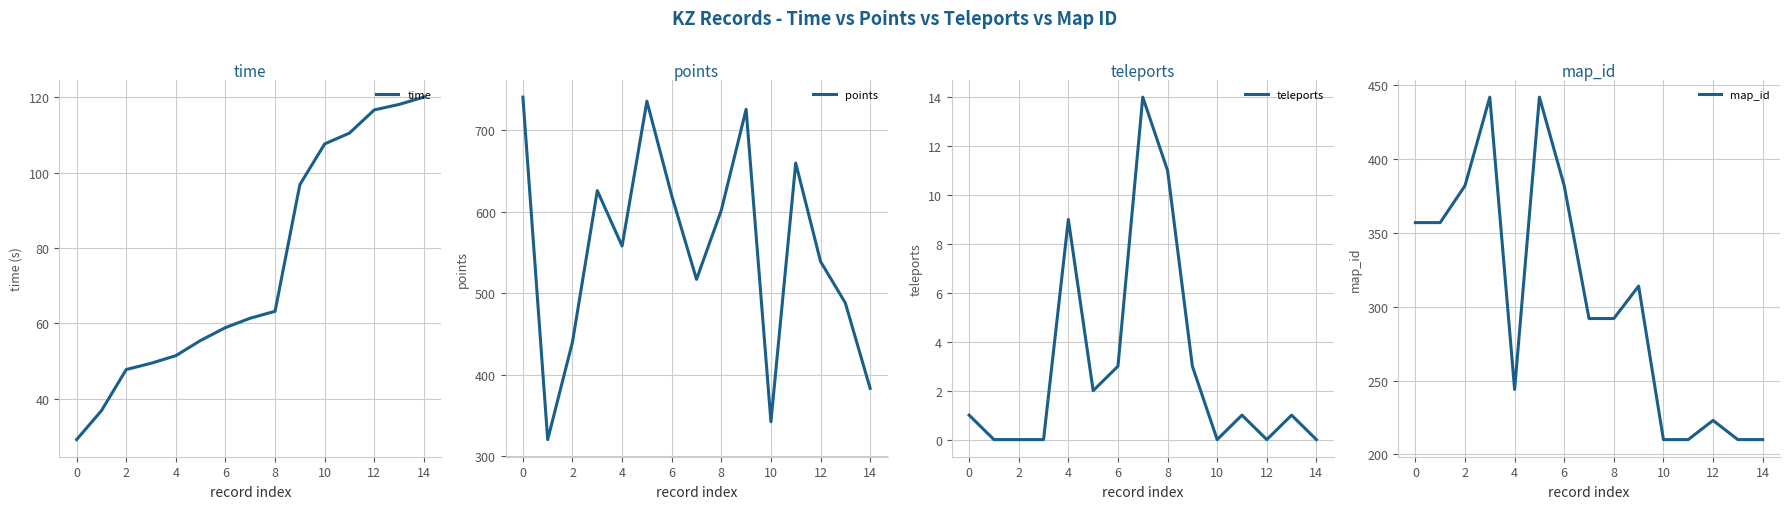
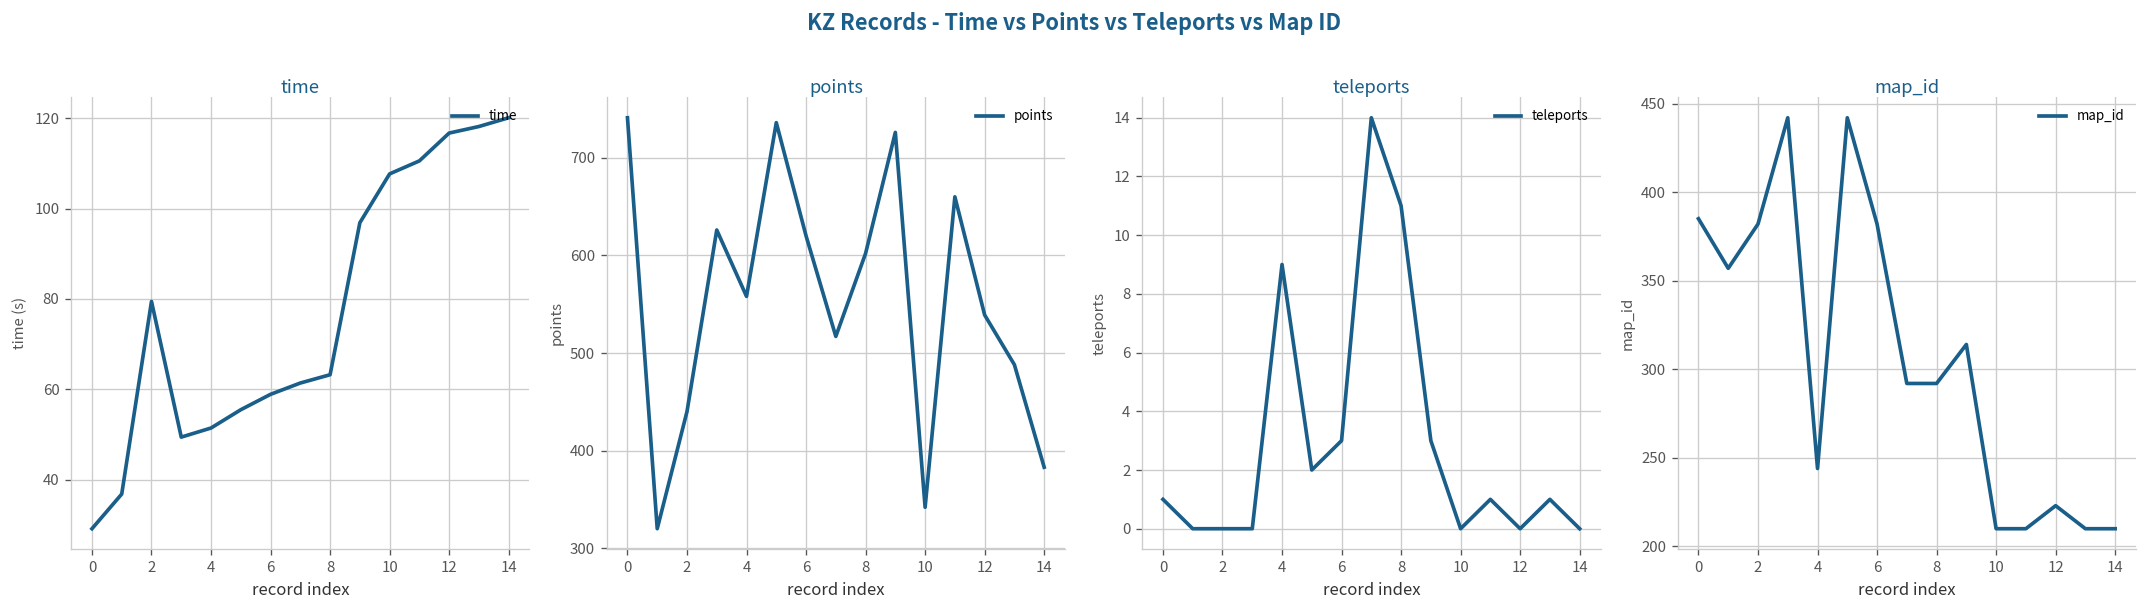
time, 2: 48 -> 79
map_id, 0: 357 -> 385
